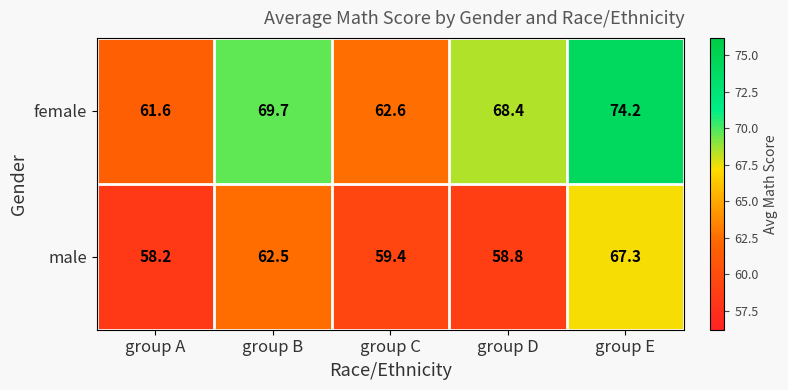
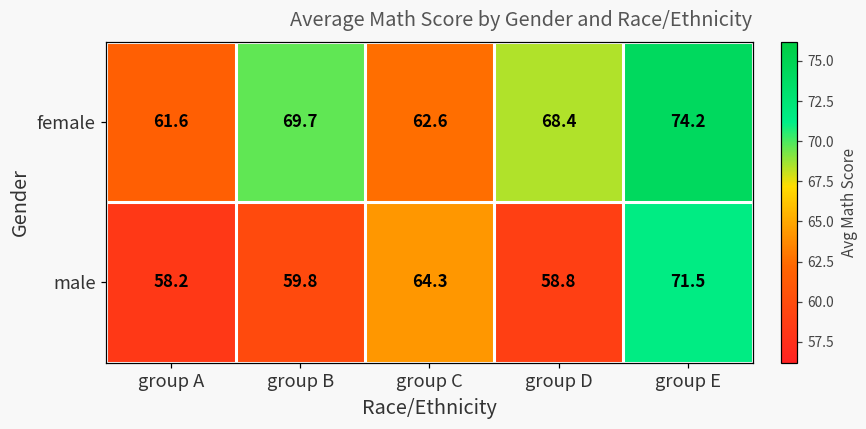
male, group B: 62.5 -> 59.8
male, group C: 59.4 -> 64.3
male, group E: 67.3 -> 71.5
